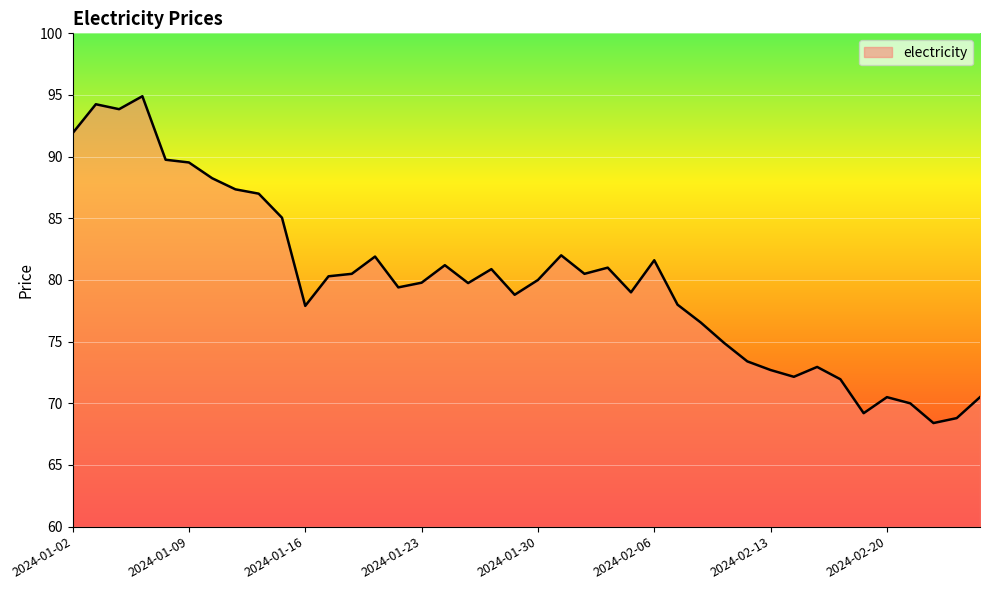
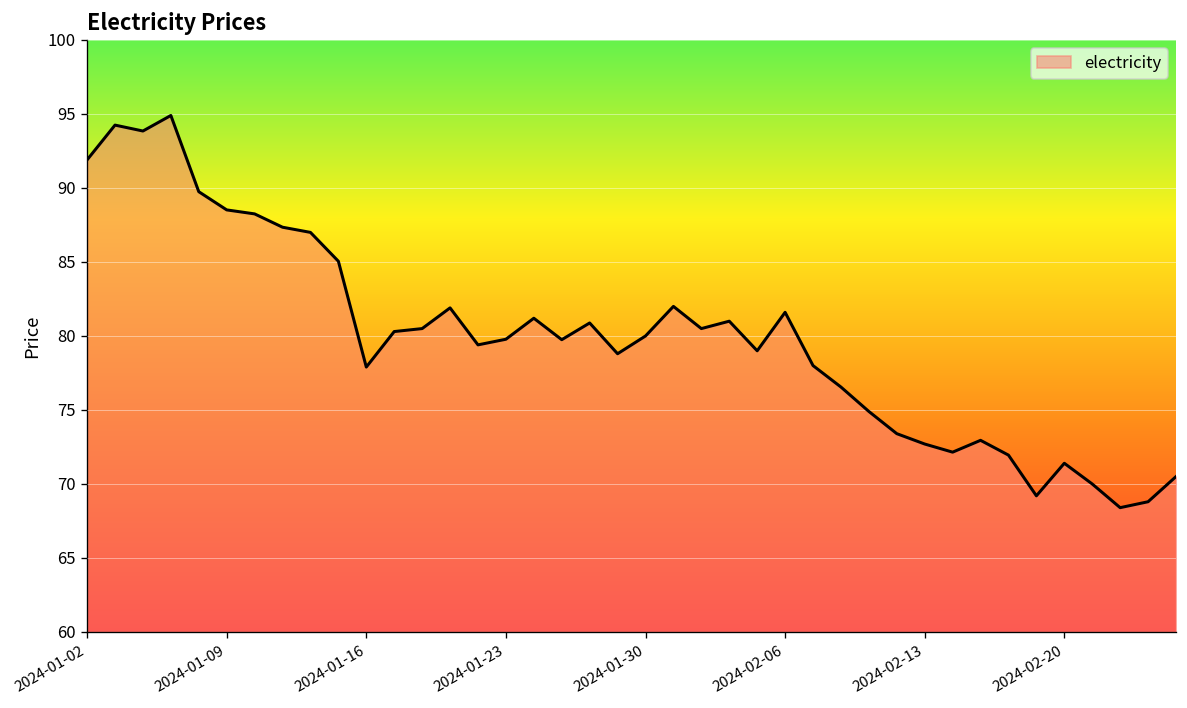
2024-01-09: 89.5 -> 88.5
2024-02-20: 70.5 -> 71.4
